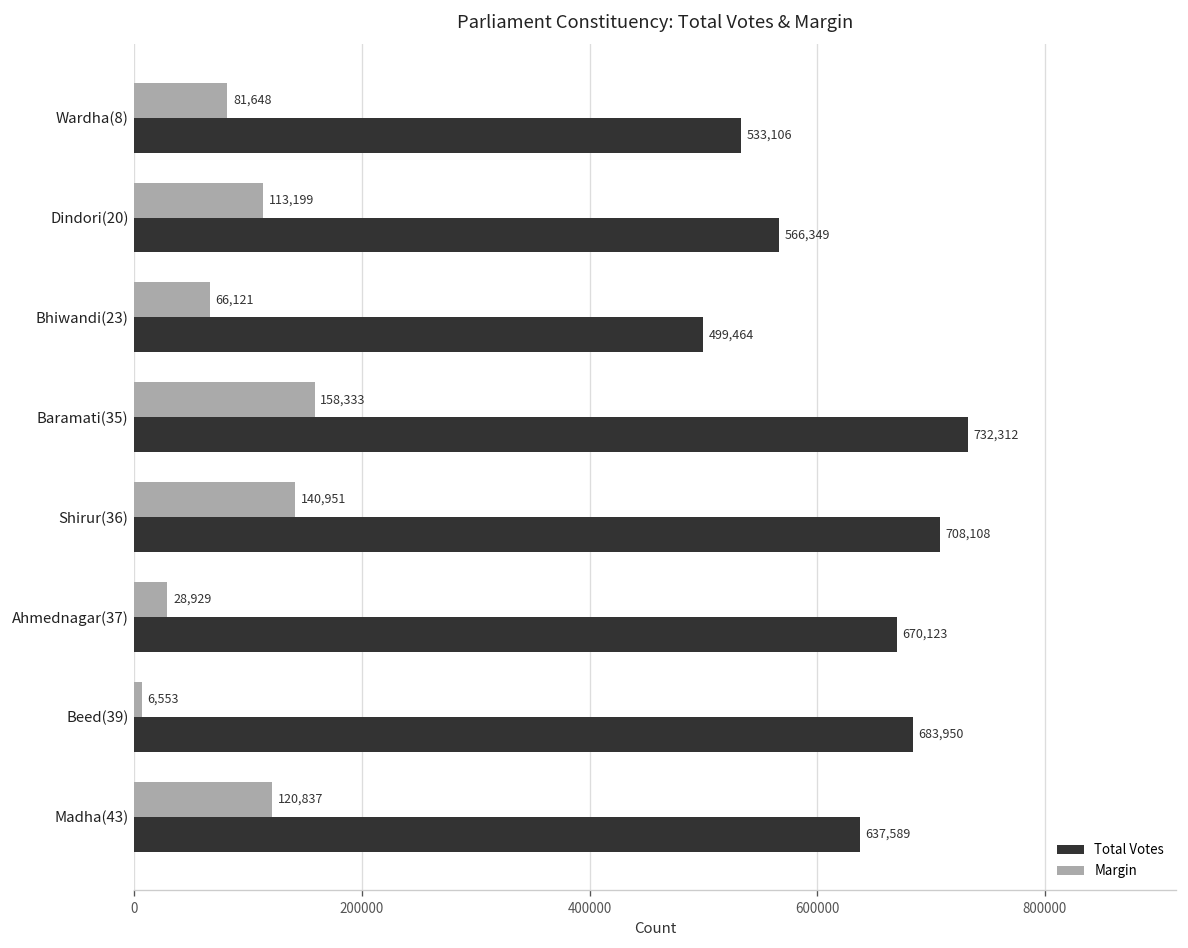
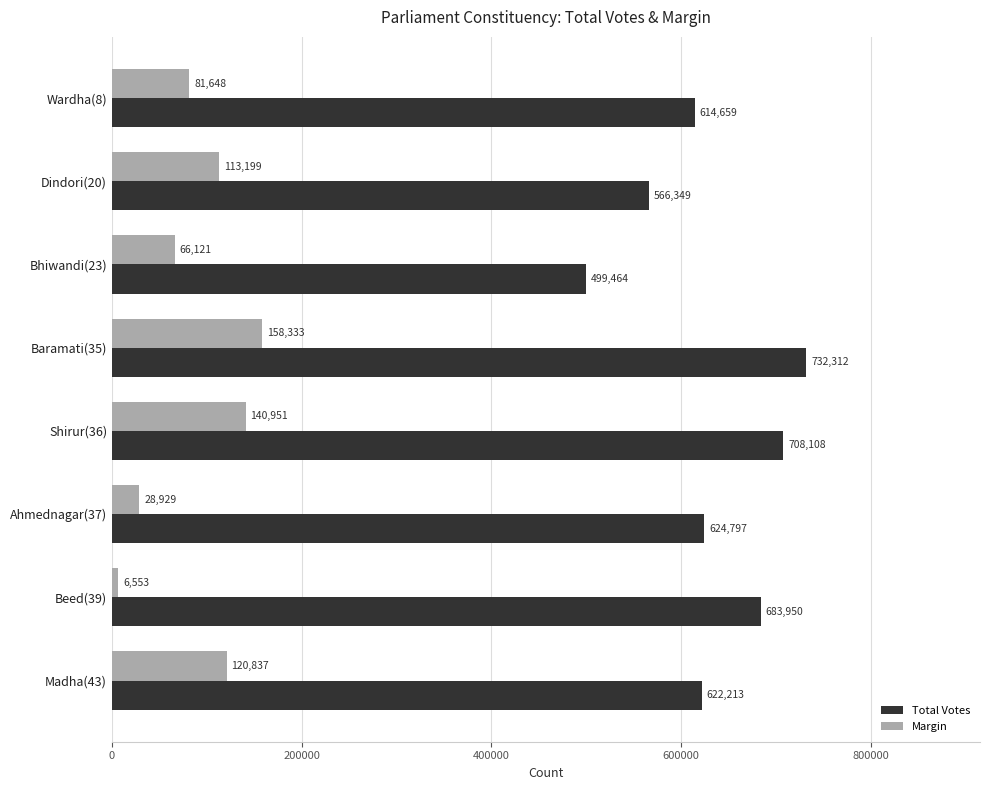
Total Votes, Wardha(8): 533,106 -> 614,659
Total Votes, Ahmednagar(37): 670,123 -> 624,797
Total Votes, Madha(43): 637,589 -> 622,213
